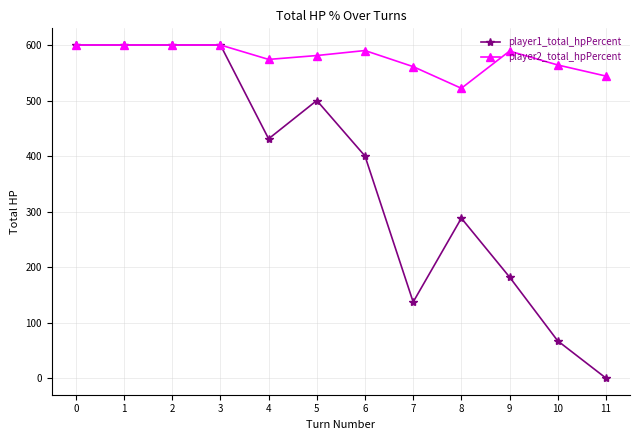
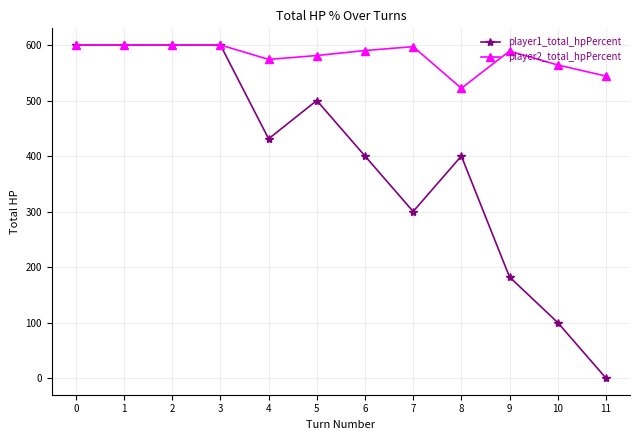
player1_total_hpPercent, 7: 140 -> 300
player2_total_hpPercent, 7: 560 -> 600
player1_total_hpPercent, 8: 290 -> 400
player1_total_hpPercent, 10: 70 -> 100
